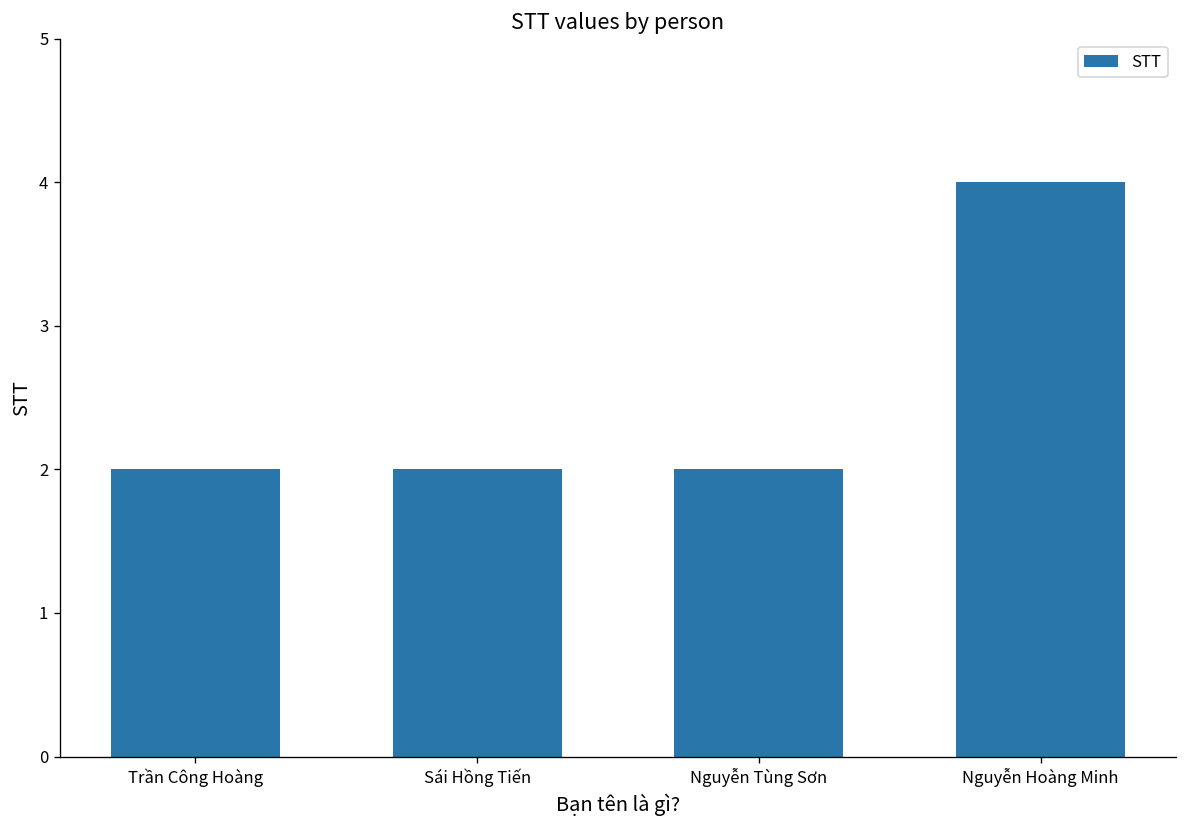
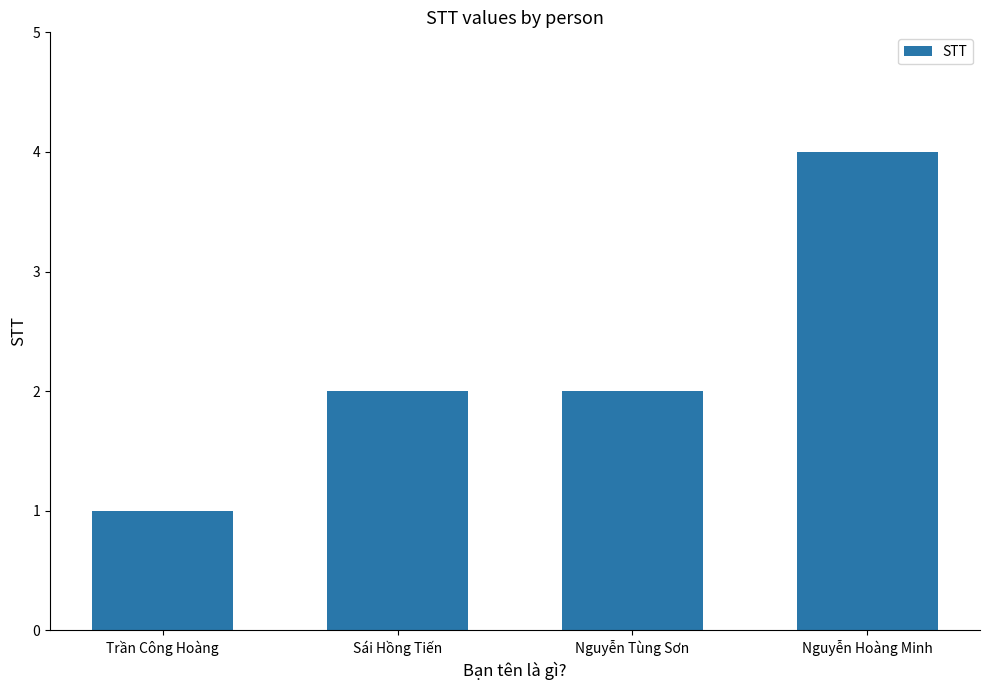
Trần Công Hoàng: 2 -> 1
